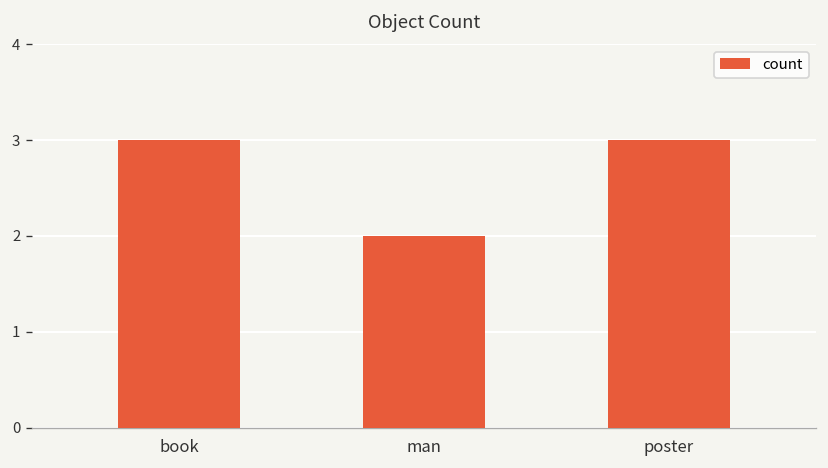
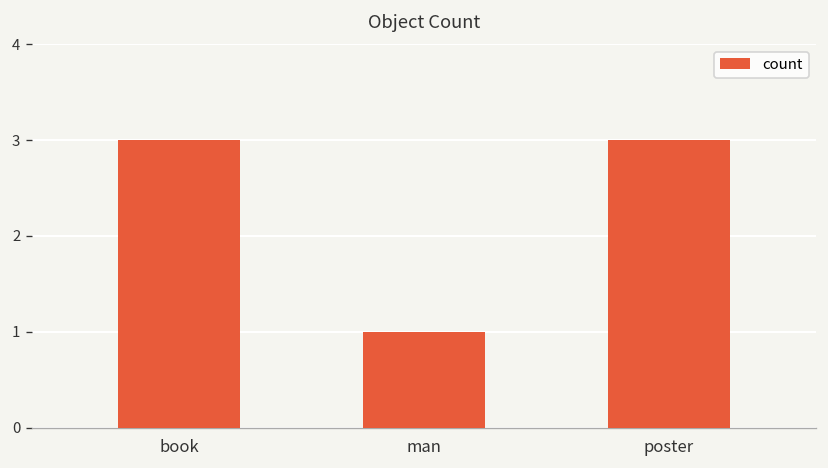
man: 2 -> 1
